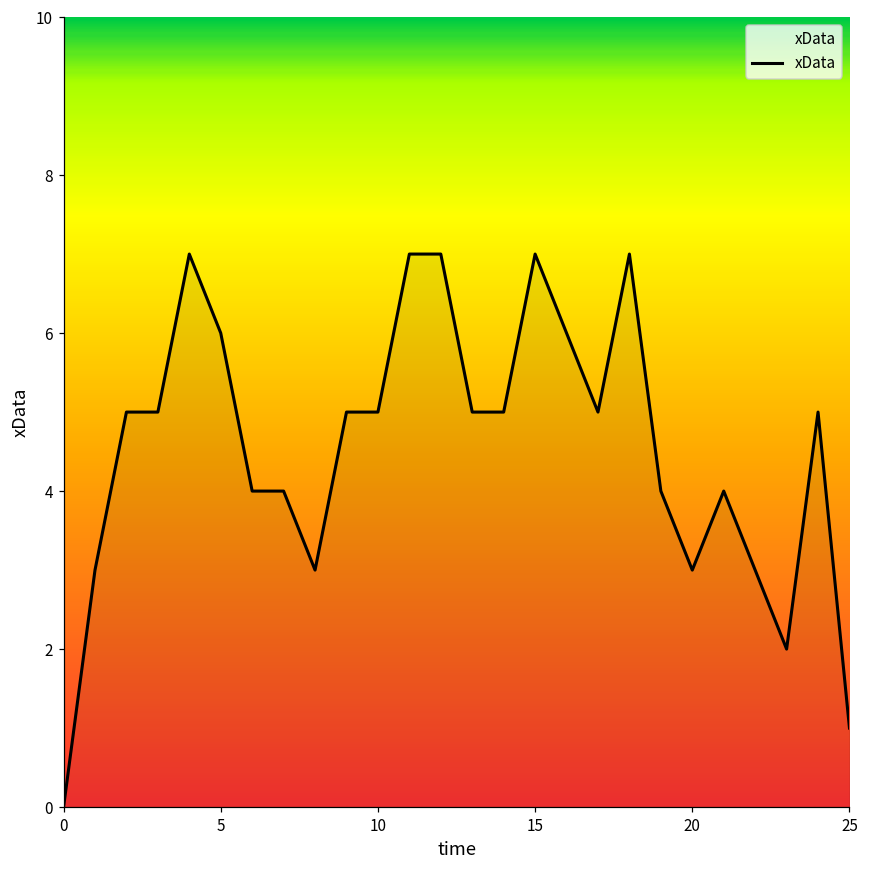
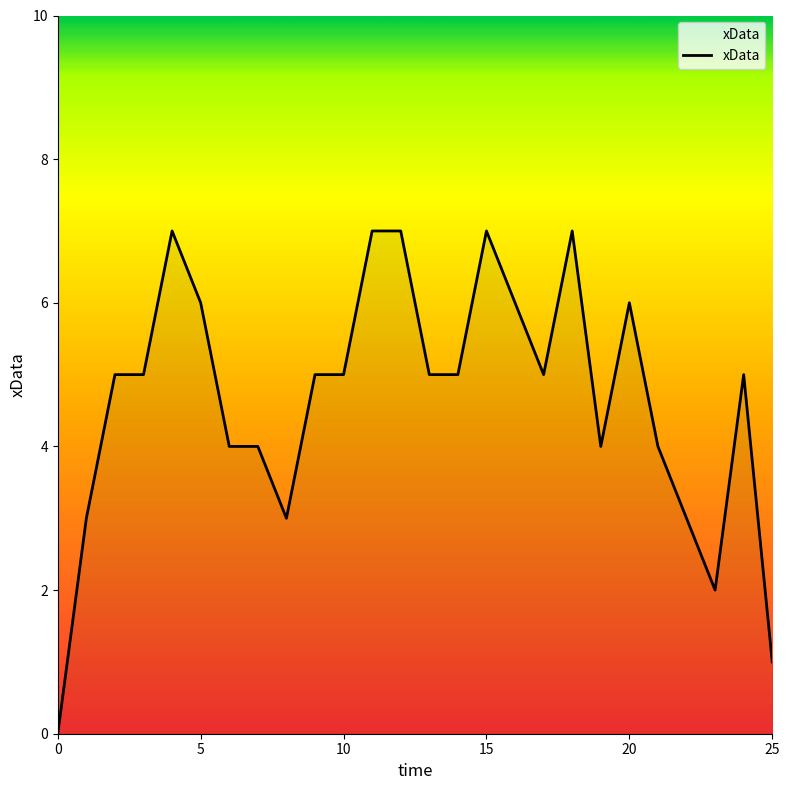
20: 3 -> 6
